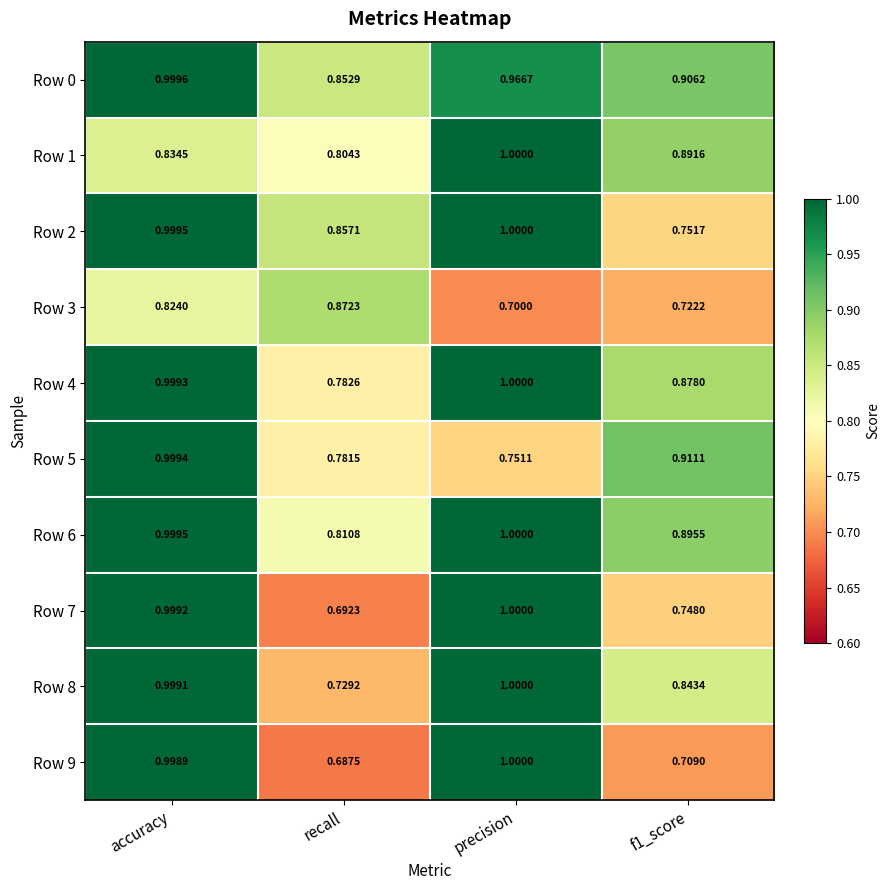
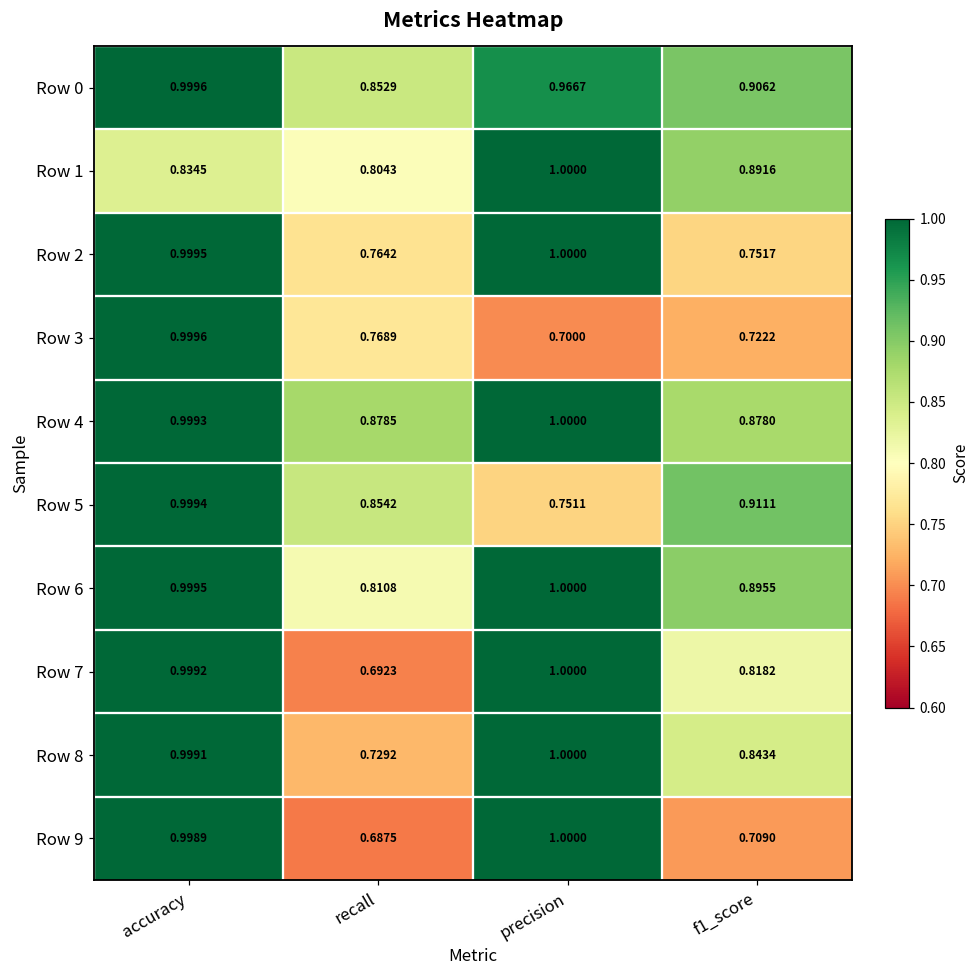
Row 2, recall: 0.8571 -> 0.7642
Row 3, accuracy: 0.8240 -> 0.9996
Row 3, recall: 0.8723 -> 0.7689
Row 4, recall: 0.7826 -> 0.8785
Row 5, recall: 0.7815 -> 0.8542
Row 7, f1_score: 0.7480 -> 0.8182
